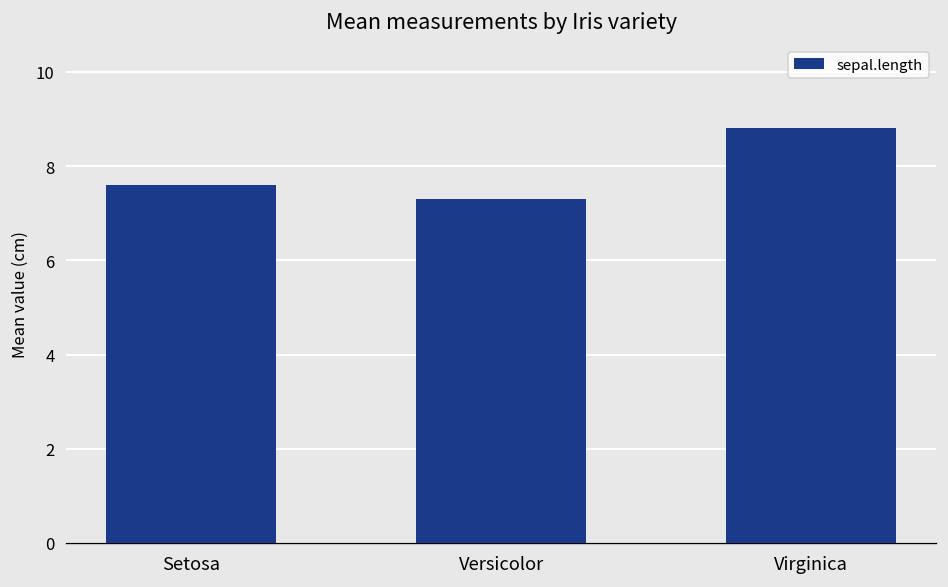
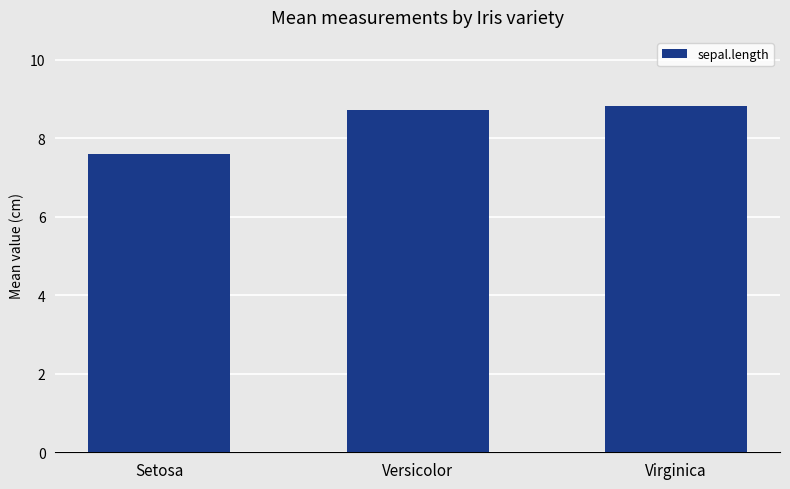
Versicolor: 7.3 -> 8.7
